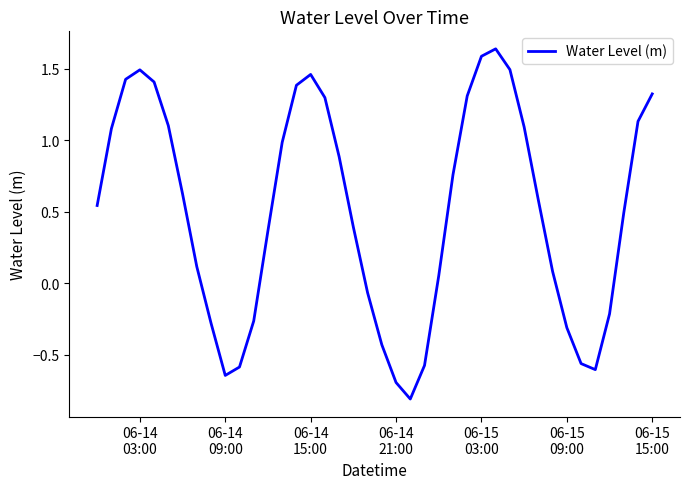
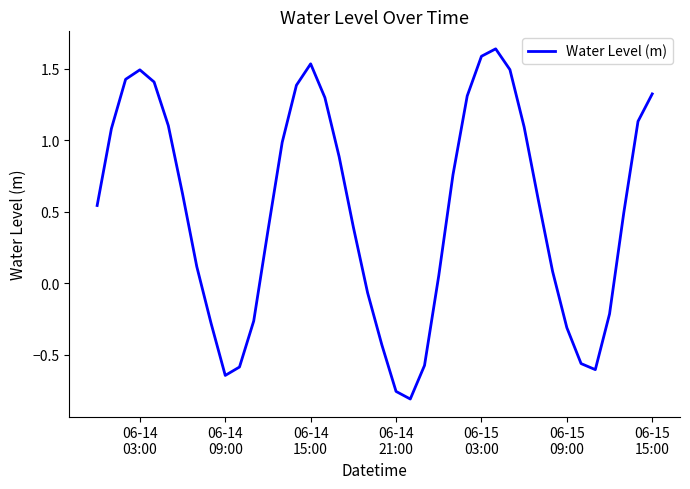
06-14 15:00: 1.46 -> 1.54
06-14 21:00: -0.69 -> -0.76
